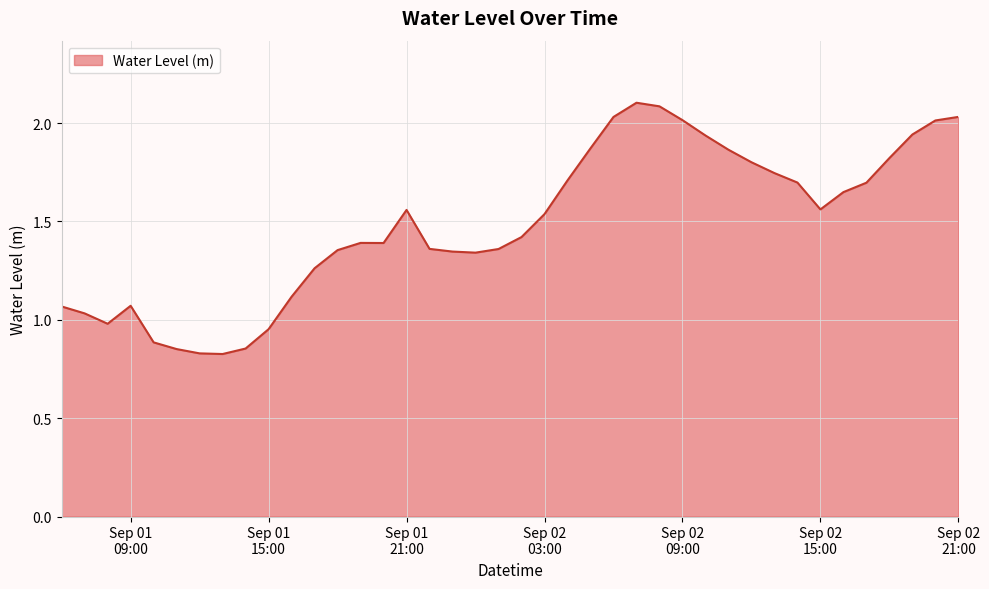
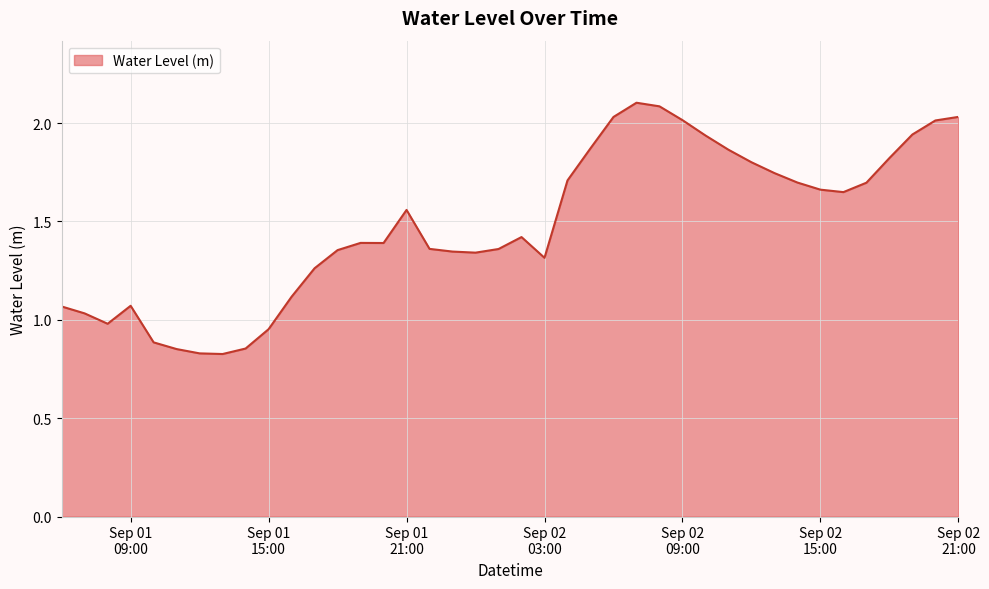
Sep 02 03:00: 1.54 -> 1.31
Sep 02 15:00: 1.56 -> 1.66
